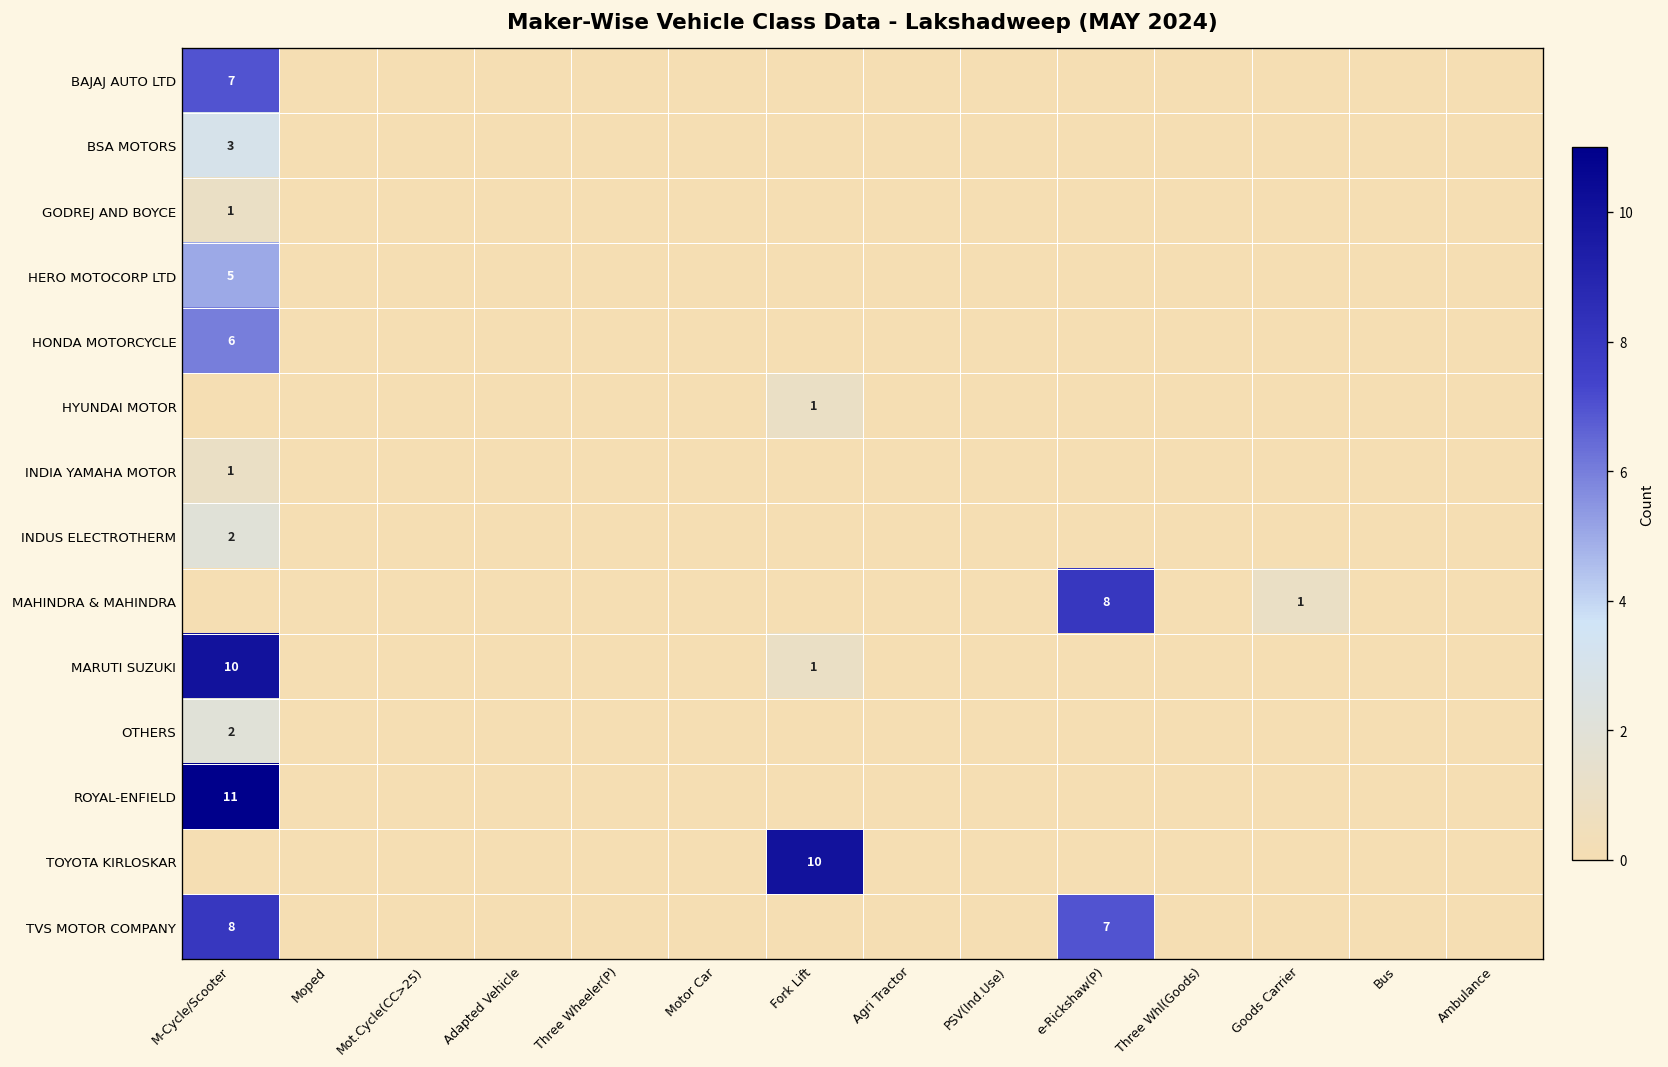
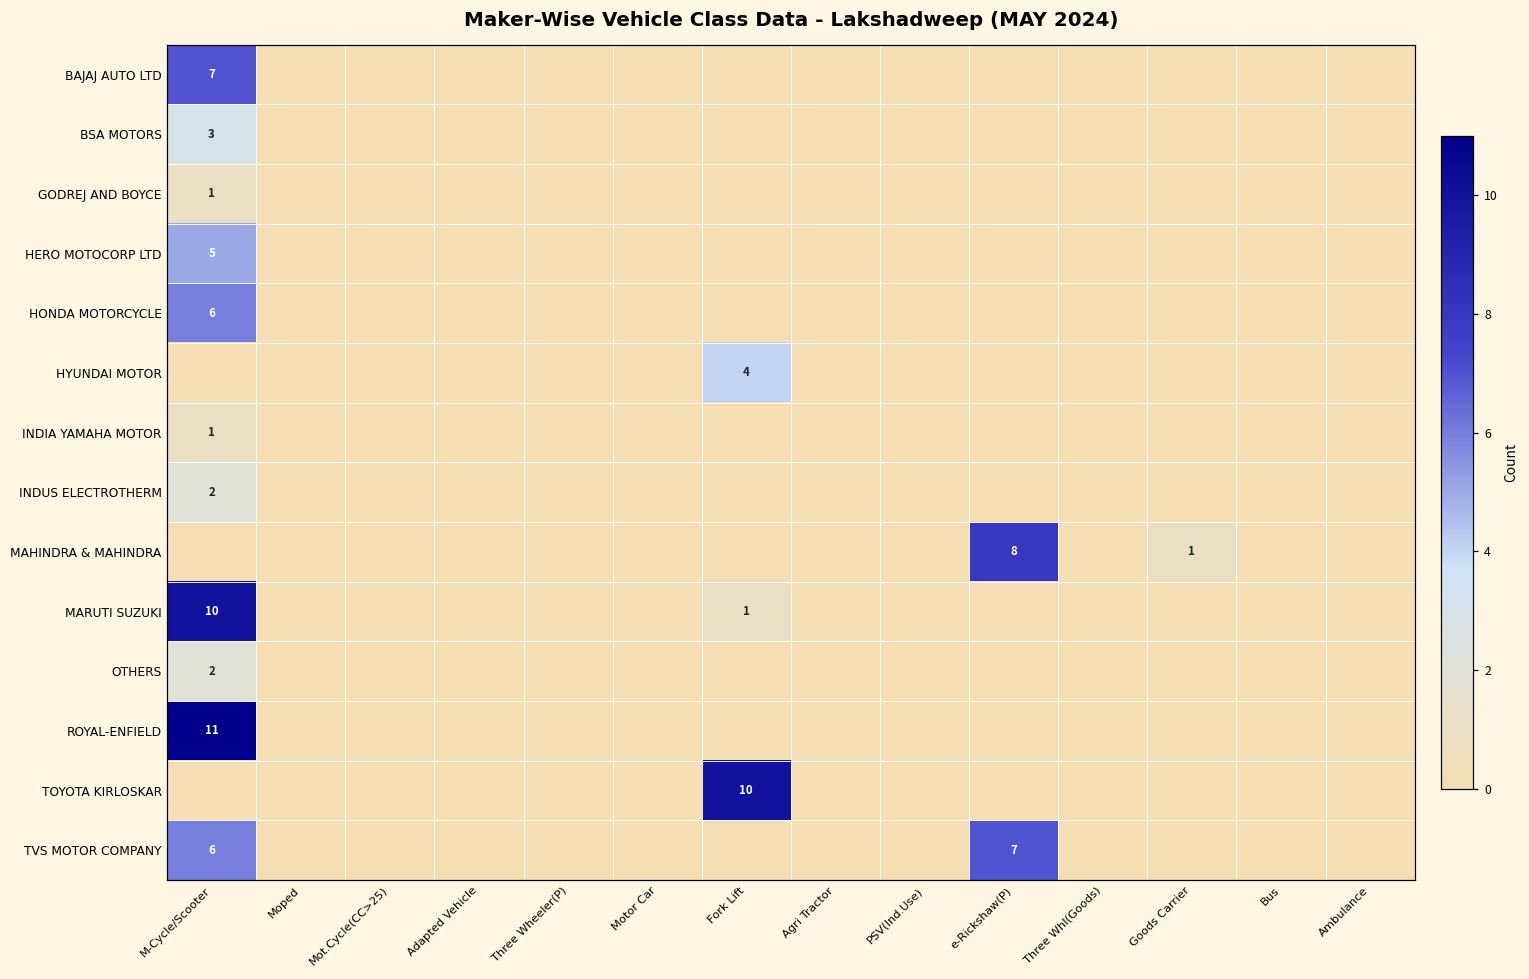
HYUNDAI MOTOR, Fork Lift: 1 -> 4
TVS MOTOR COMPANY, M-Cycle/Scooter: 8 -> 6
